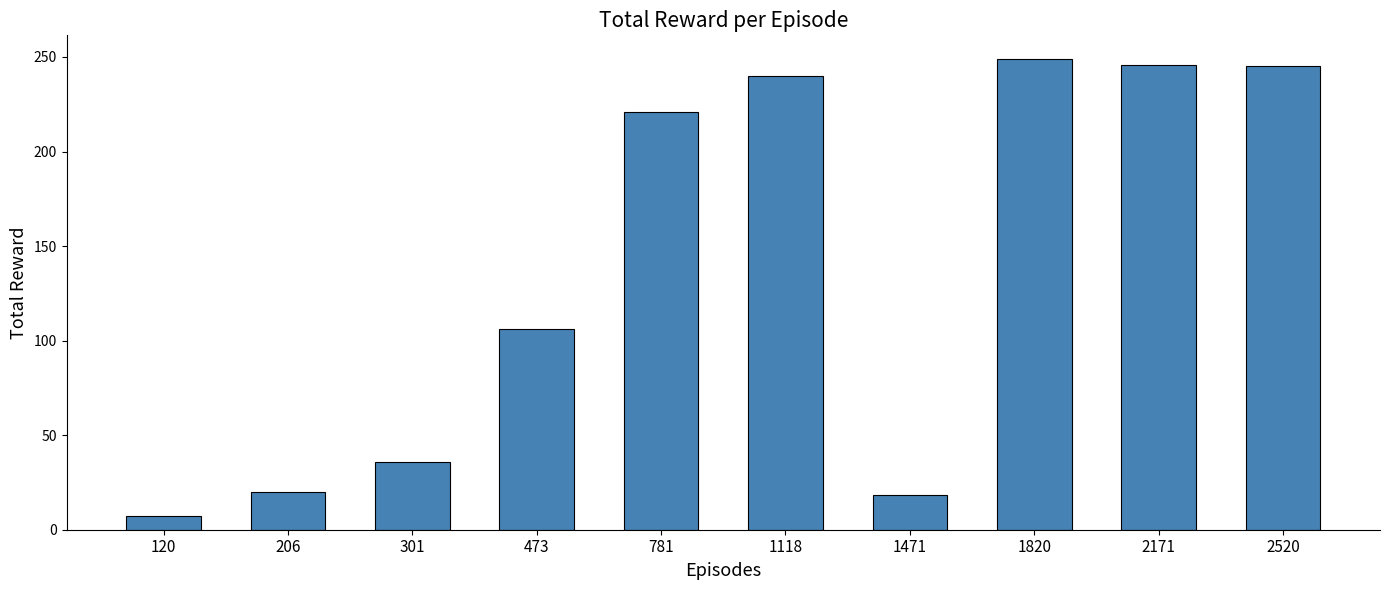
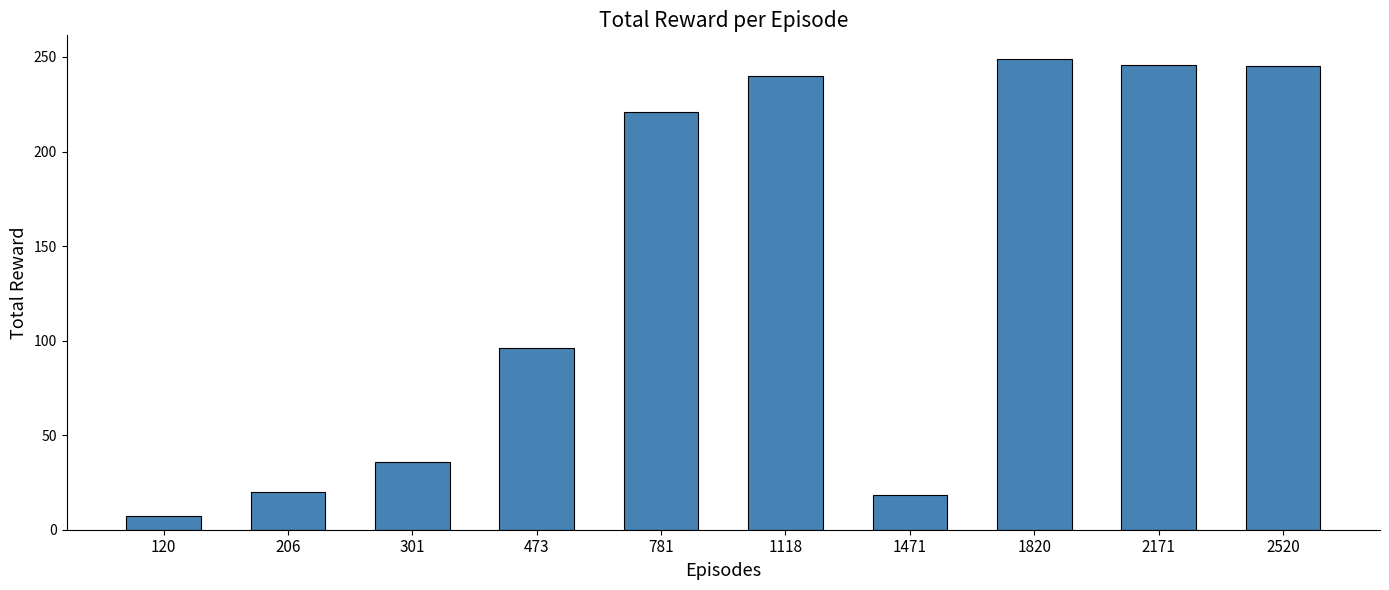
473: 106 -> 96
